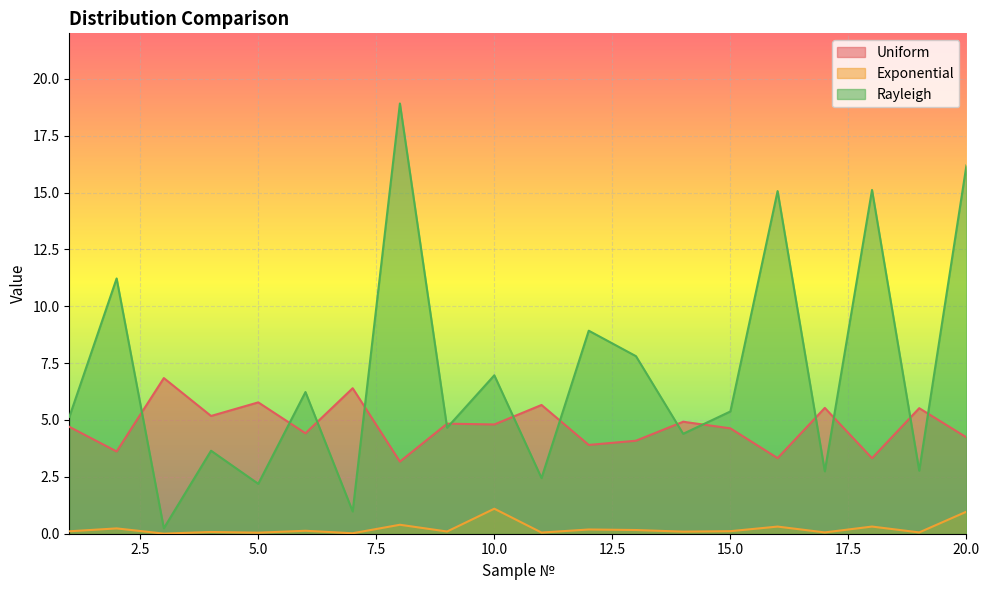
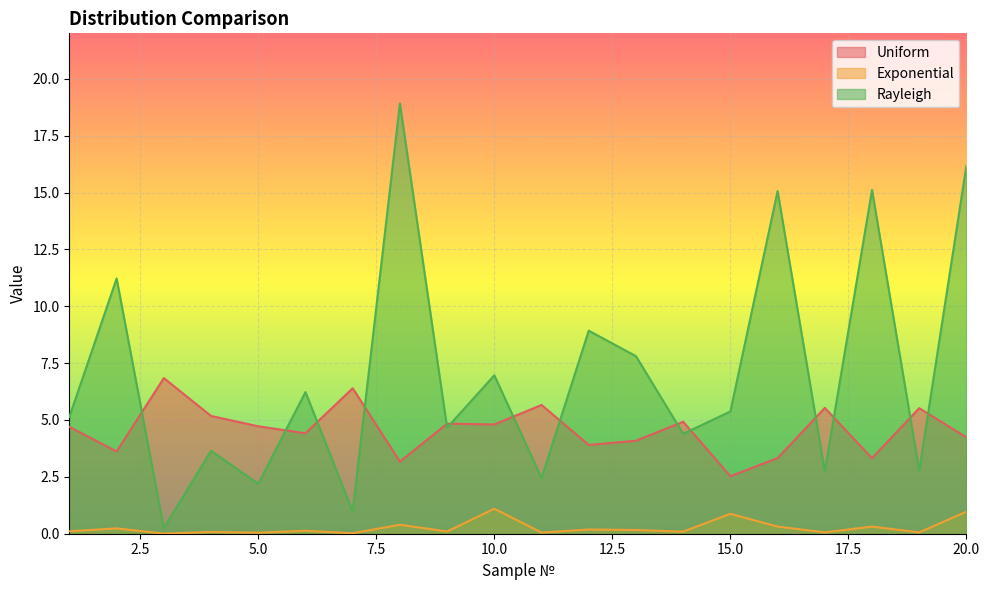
Uniform, 5.0: 5.8 -> 4.7
Uniform, 15.0: 4.6 -> 2.5
Exponential, 15.0: 0.1 -> 0.9
